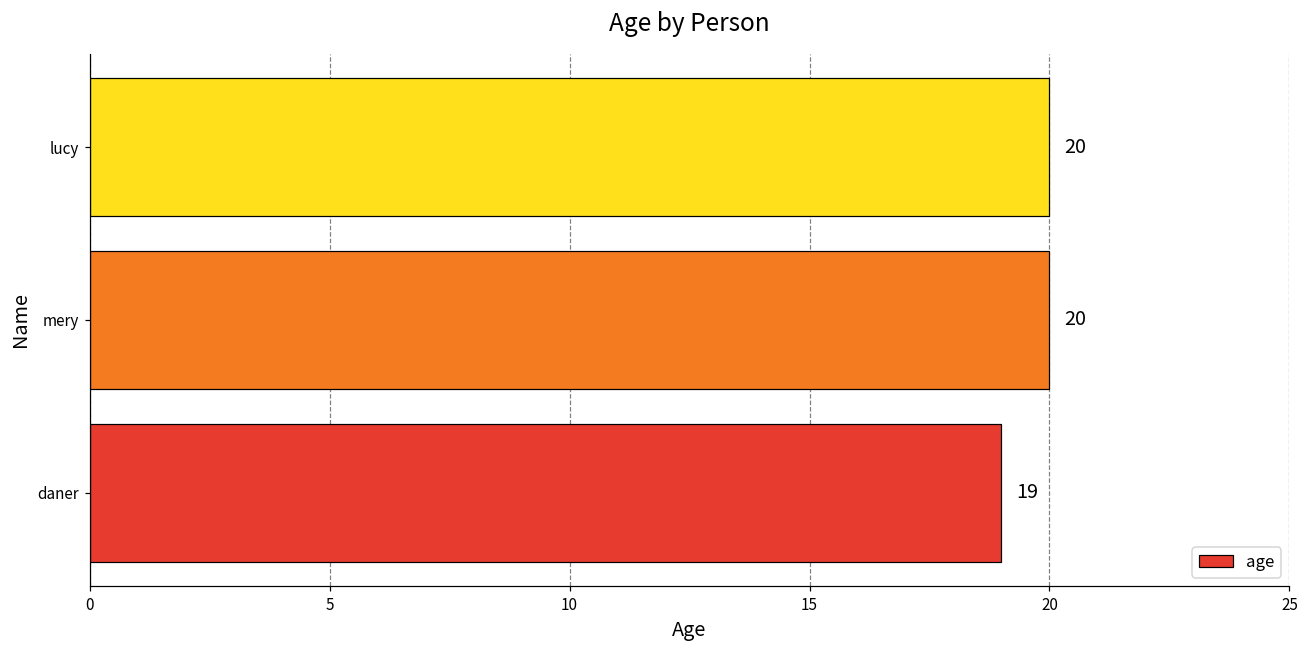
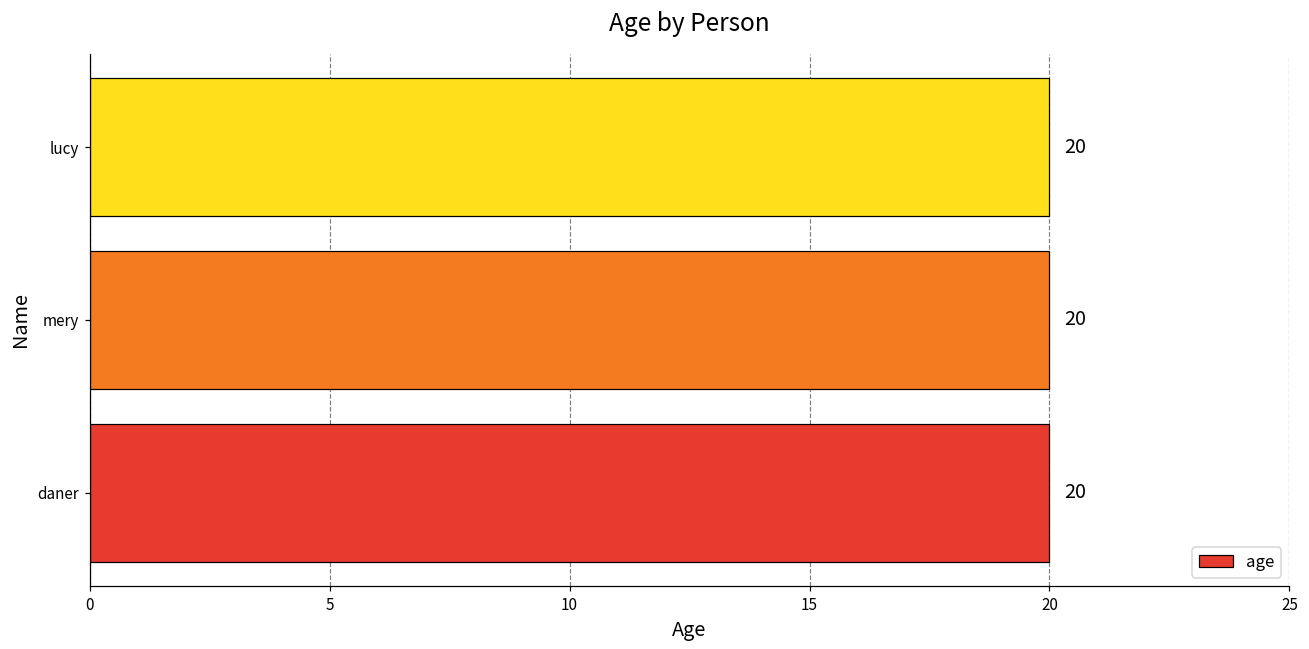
daner: 19 -> 20
